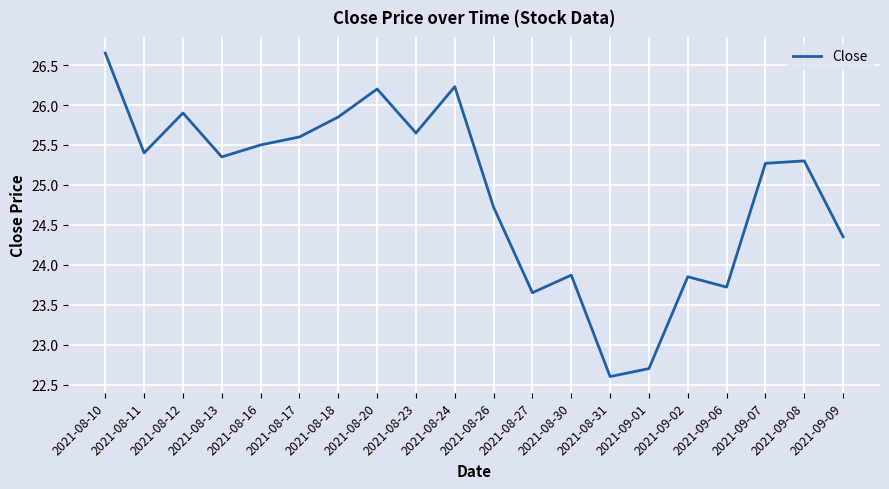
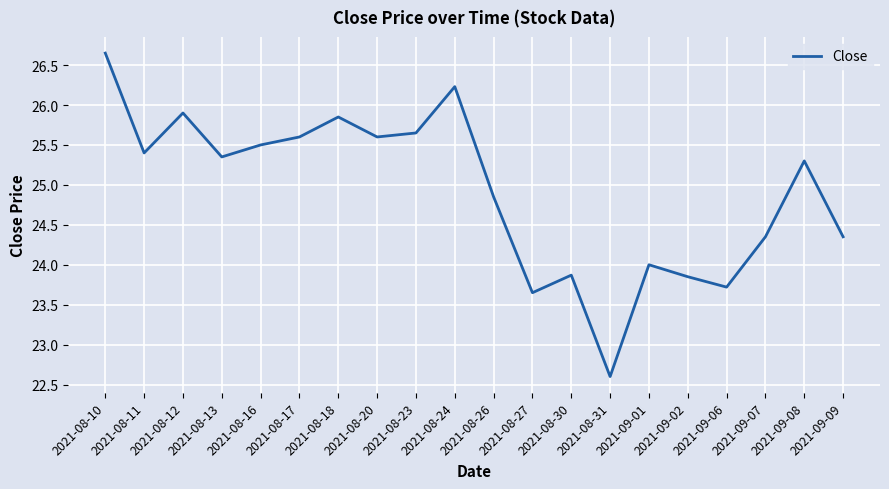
2021-08-20: 26.2 -> 25.6
2021-08-26: 24.7 -> 24.9
2021-09-01: 22.7 -> 24.0
2021-09-07: 25.3 -> 24.4
